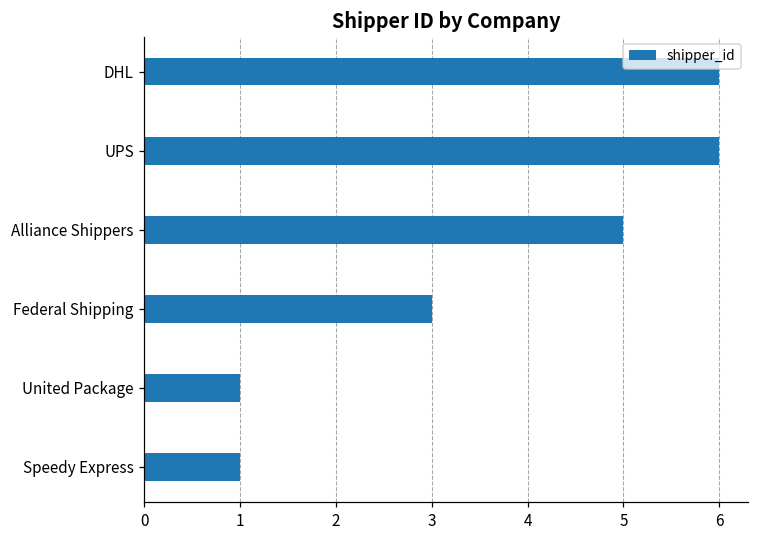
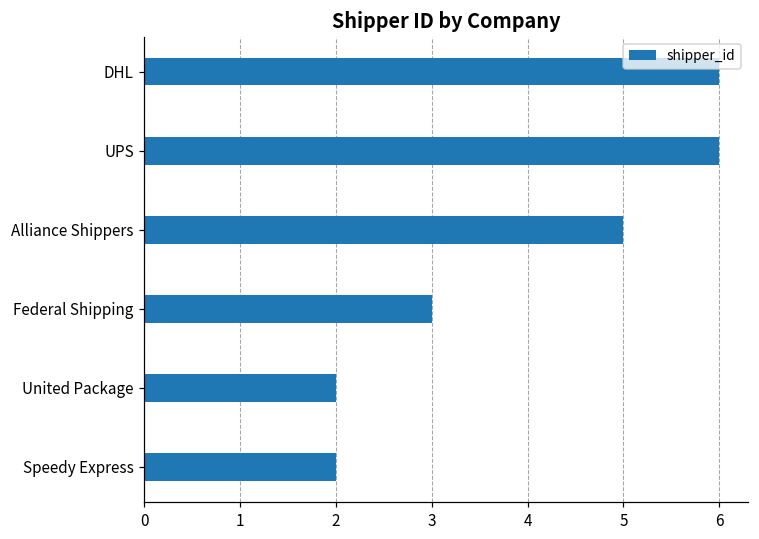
United Package: 1 -> 2
Speedy Express: 1 -> 2
